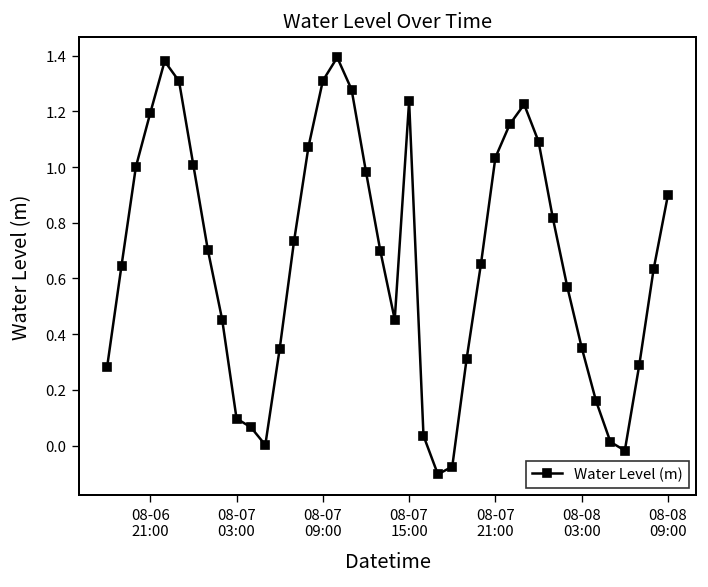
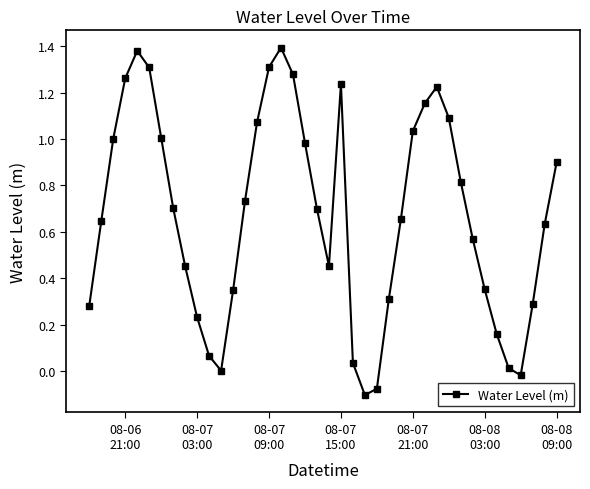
08-06 21:00: 1.19 -> 1.26
08-07 03:00: 0.10 -> 0.23
